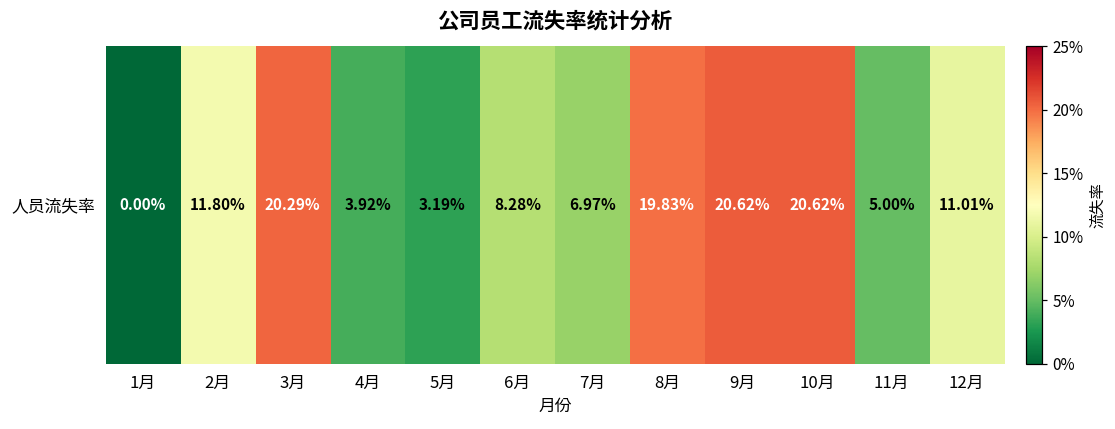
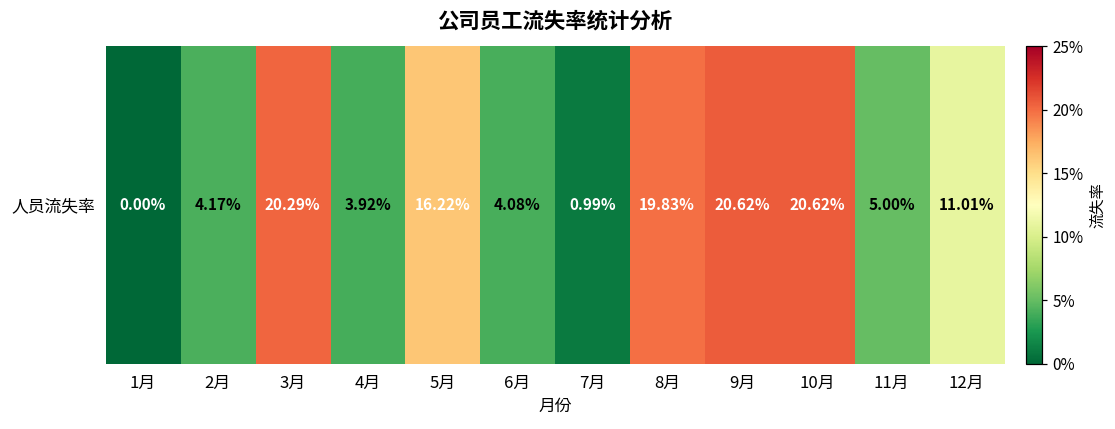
人员流失率, 2月: 11.80% -> 4.17%
人员流失率, 5月: 3.19% -> 16.22%
人员流失率, 6月: 8.28% -> 4.08%
人员流失率, 7月: 6.97% -> 0.99%
